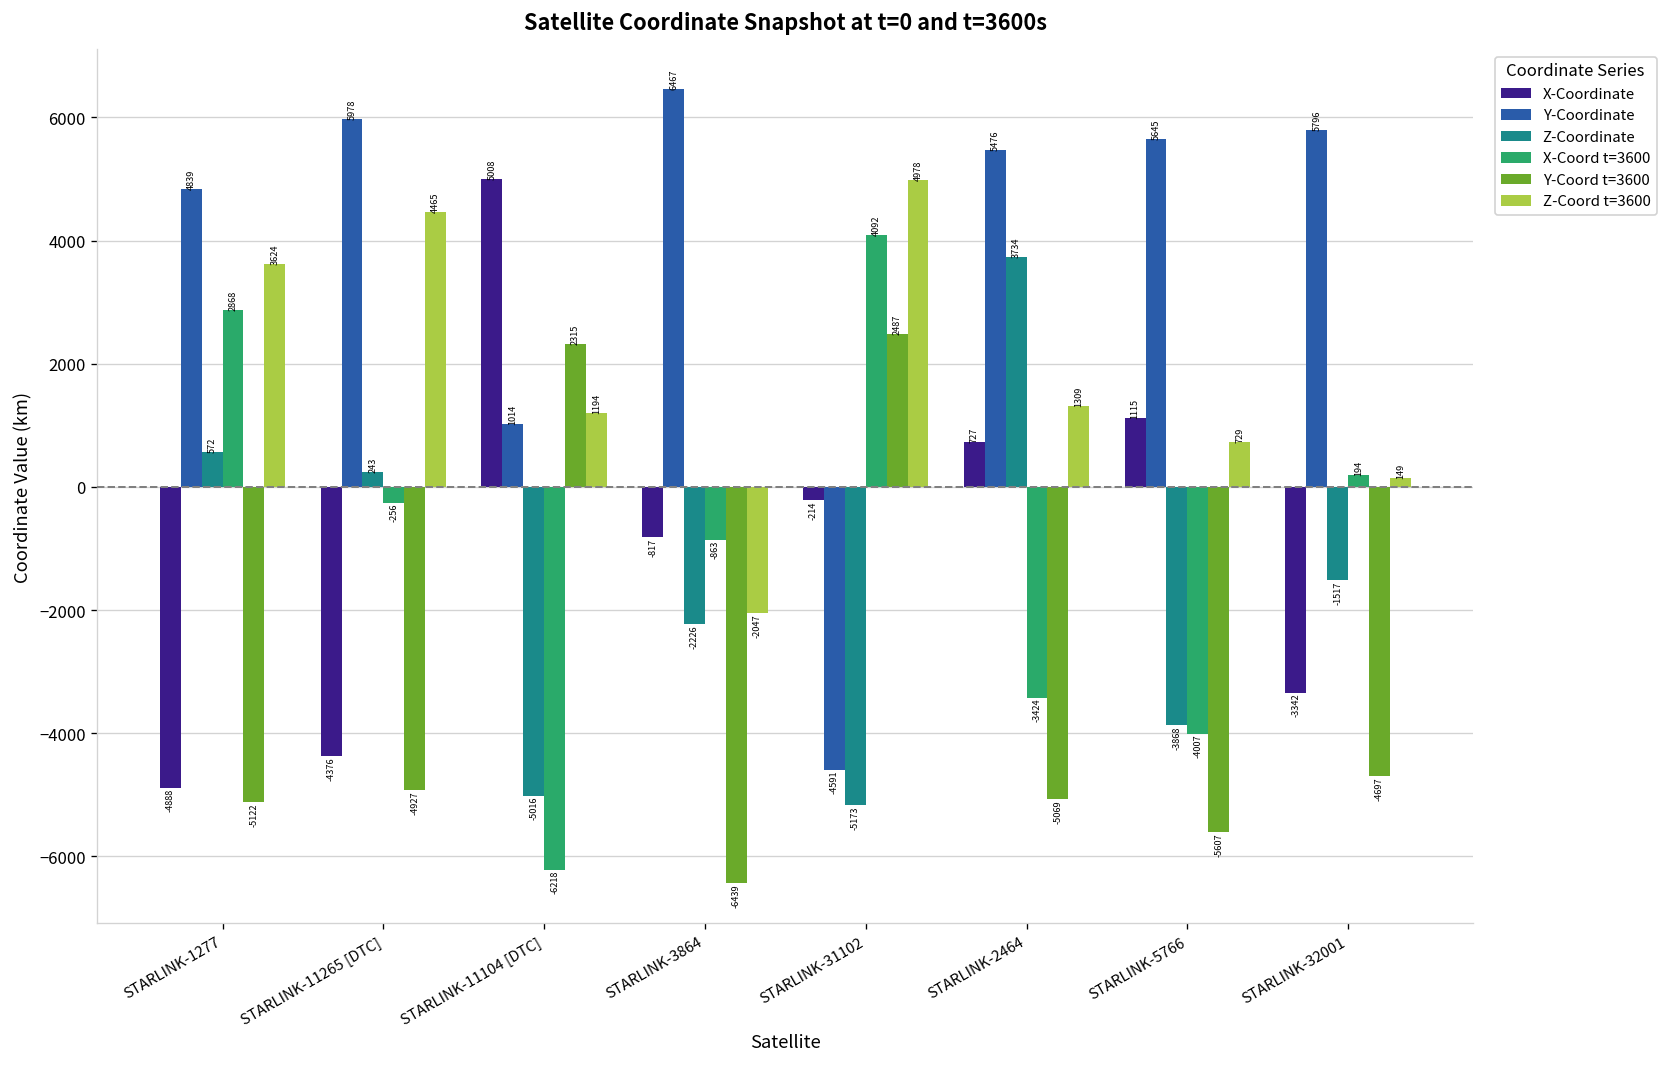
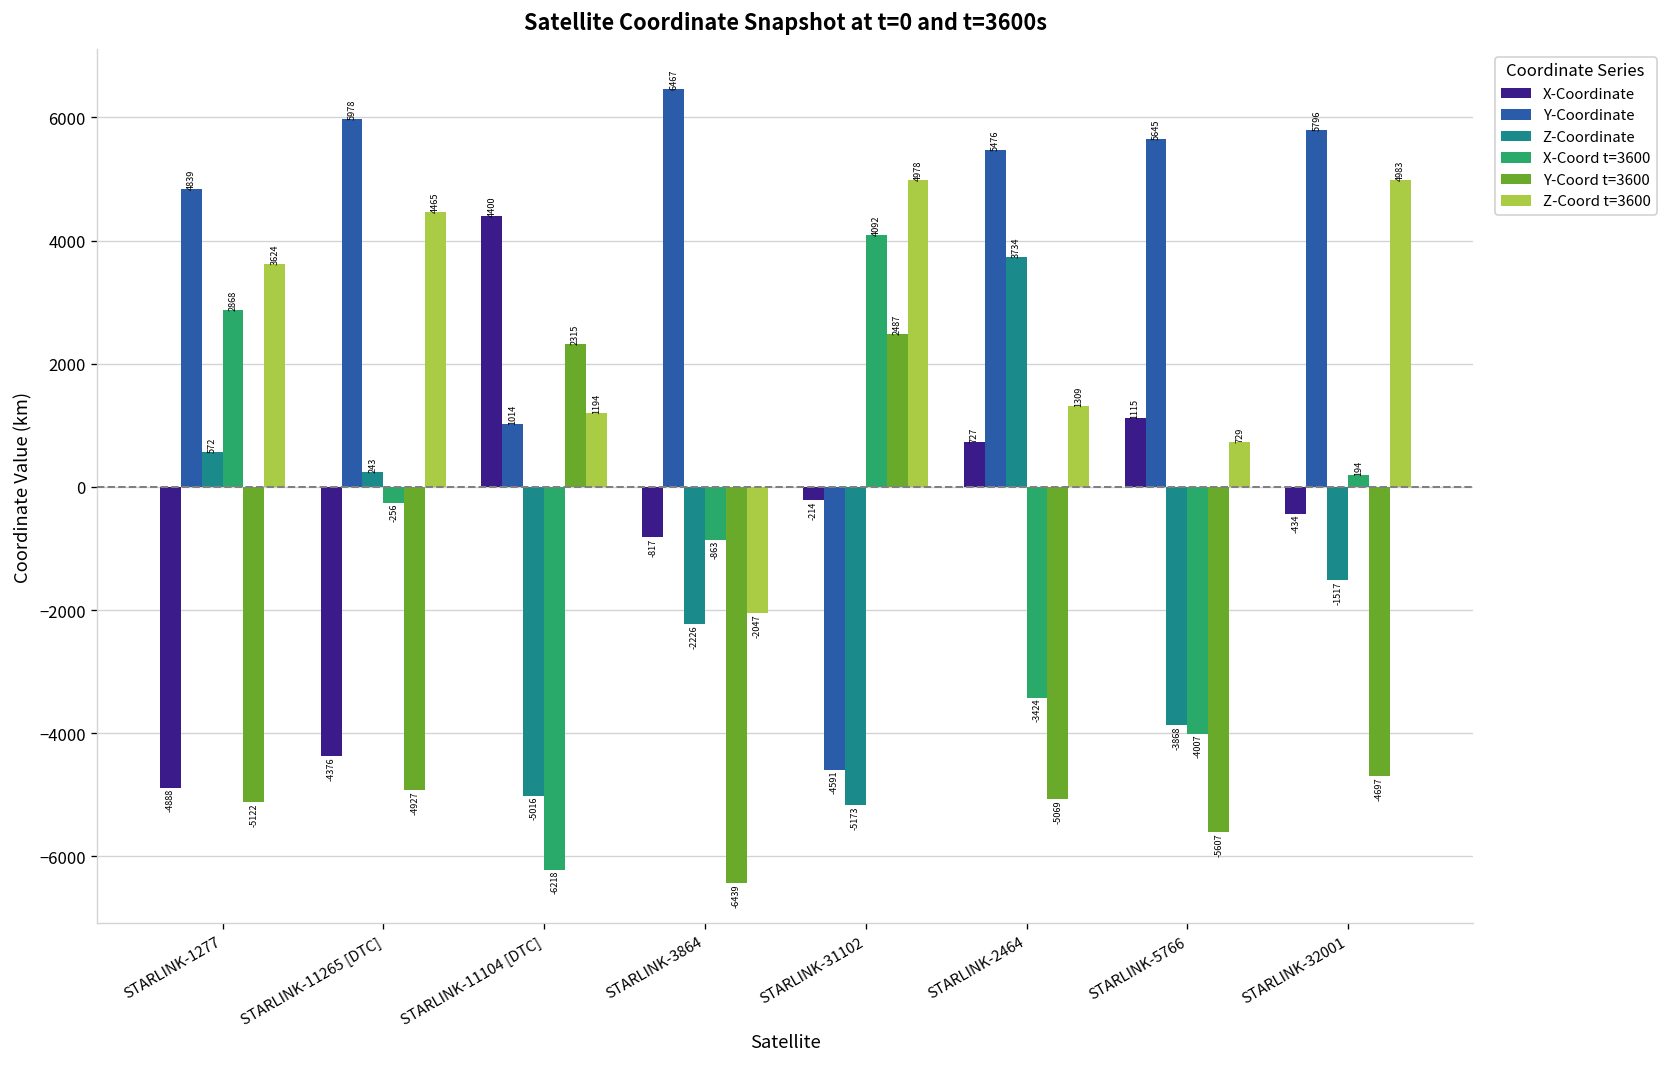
X-Coordinate, STARLINK-11104 [DTC]: 5008 -> 4400
X-Coordinate, STARLINK-32001: -3342 -> -434
Z-Coord t=3600, STARLINK-32001: 149 -> 4983
